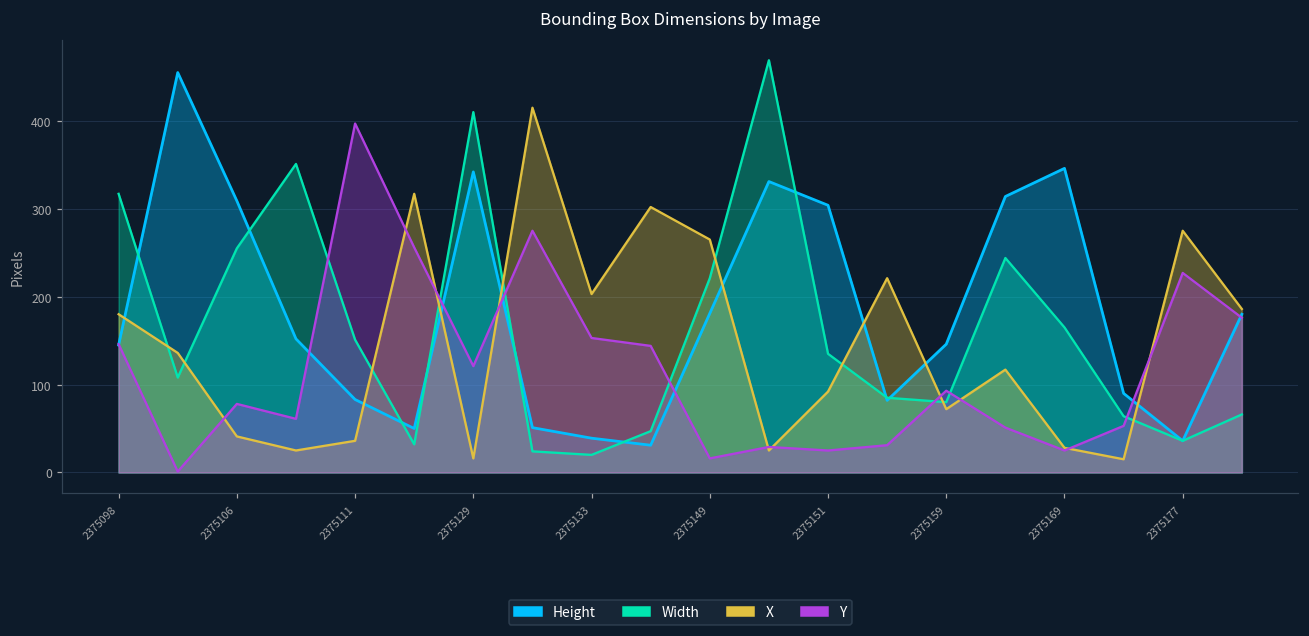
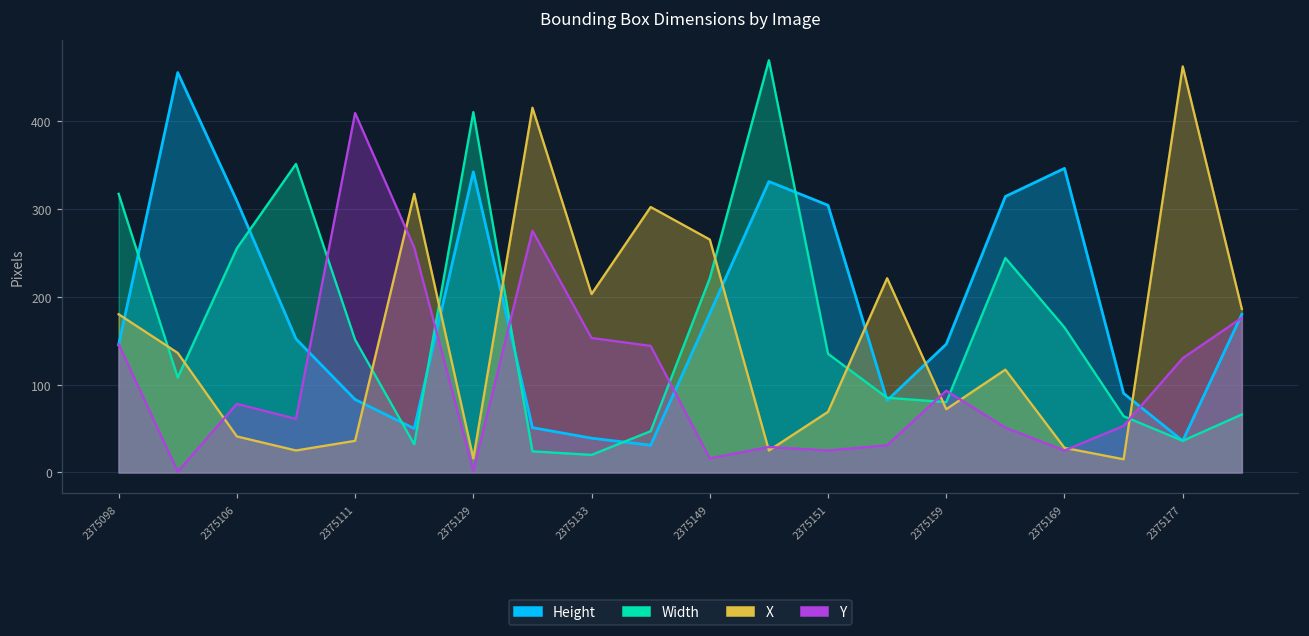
Y, 2375111: 400 -> 410
Y, 2375129: 120 -> 0
X, 2375151: 90 -> 70
X, 2375177: 280 -> 460
Y, 2375177: 230 -> 130
